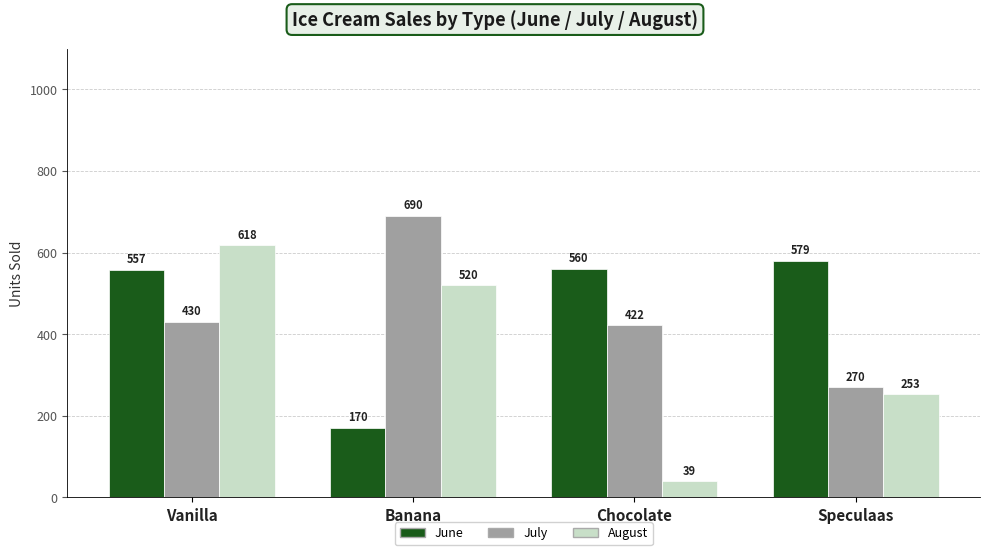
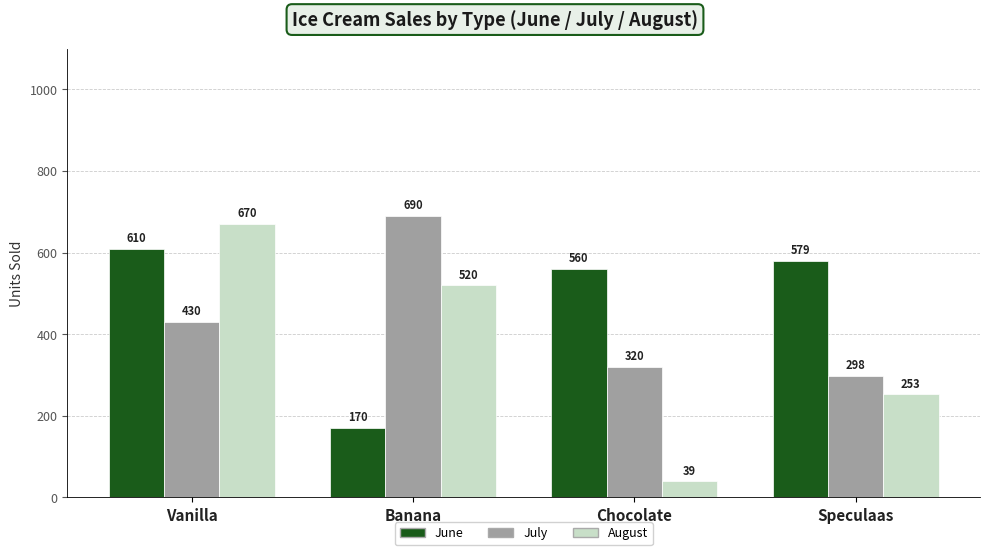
June, Vanilla: 557 -> 610
August, Vanilla: 618 -> 670
July, Chocolate: 422 -> 320
July, Speculaas: 270 -> 298
